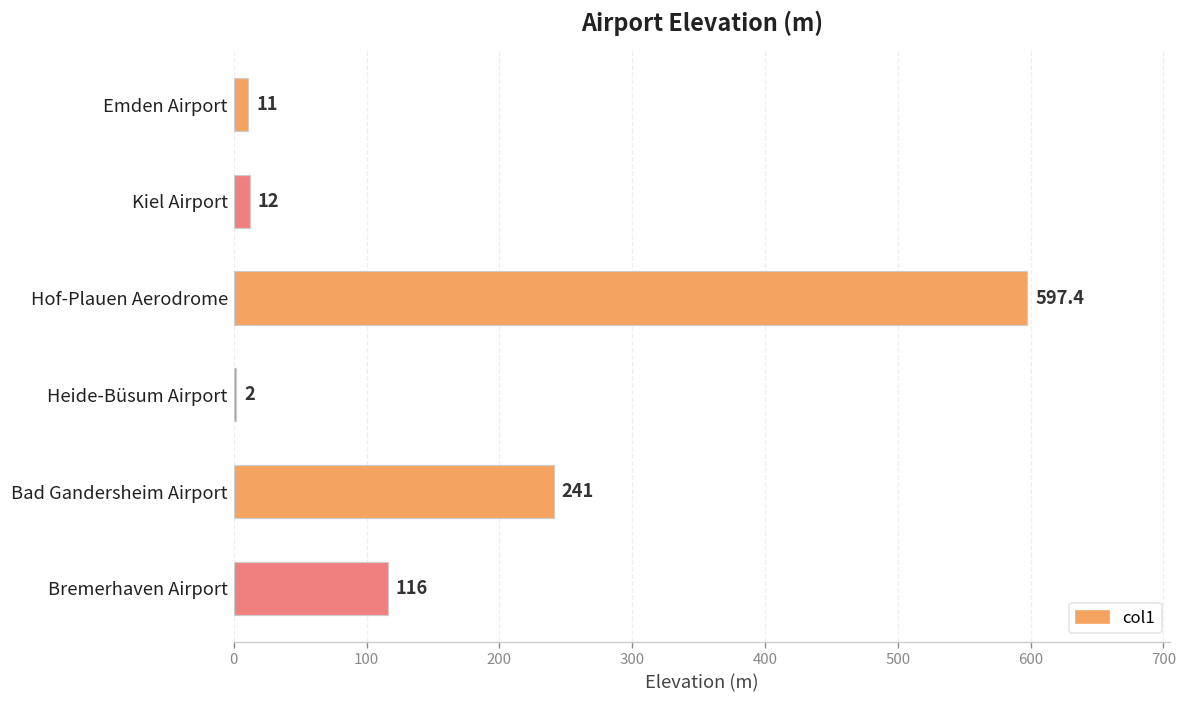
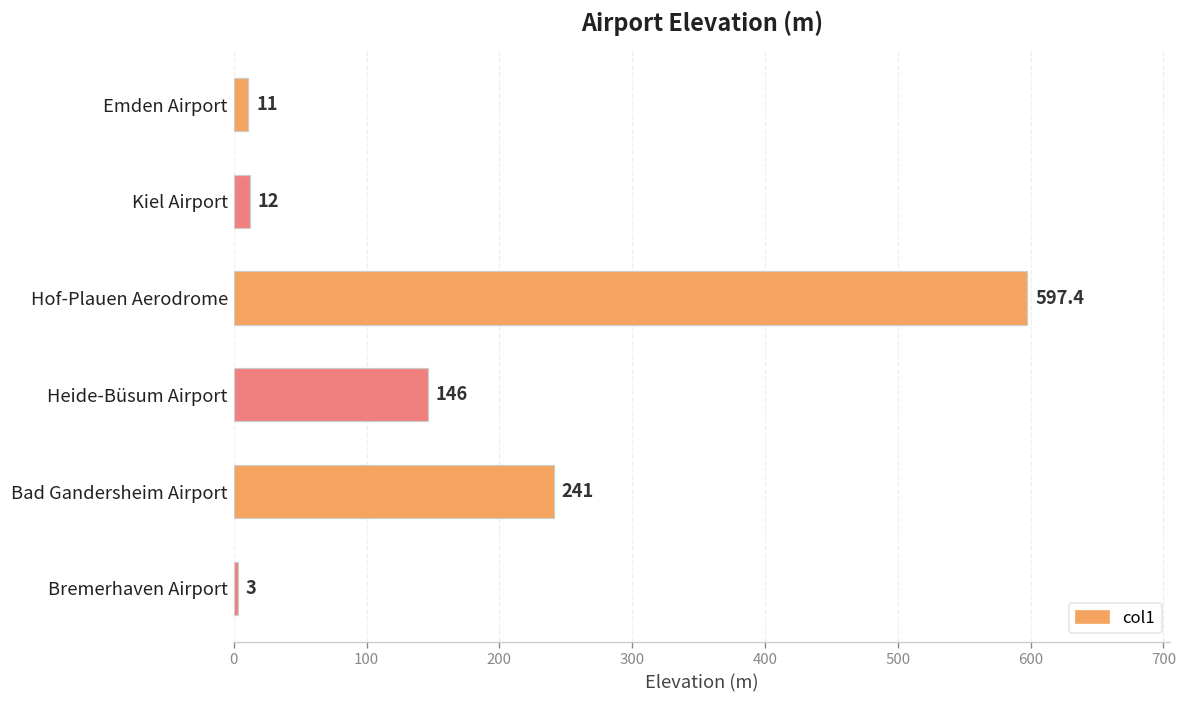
Heide-Büsum Airport: 2 -> 146
Bremerhaven Airport: 116 -> 3
